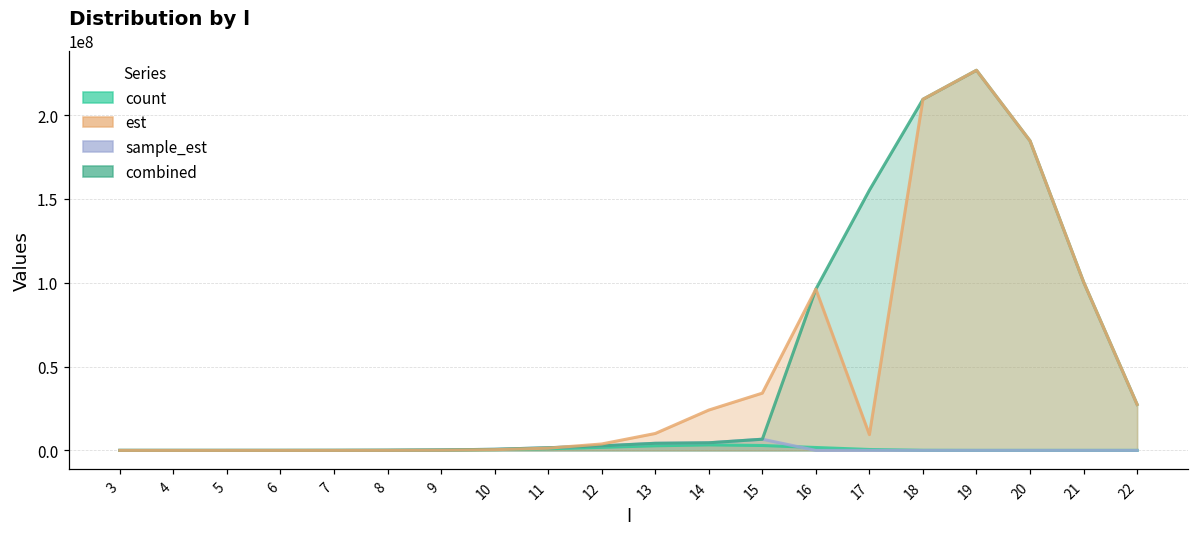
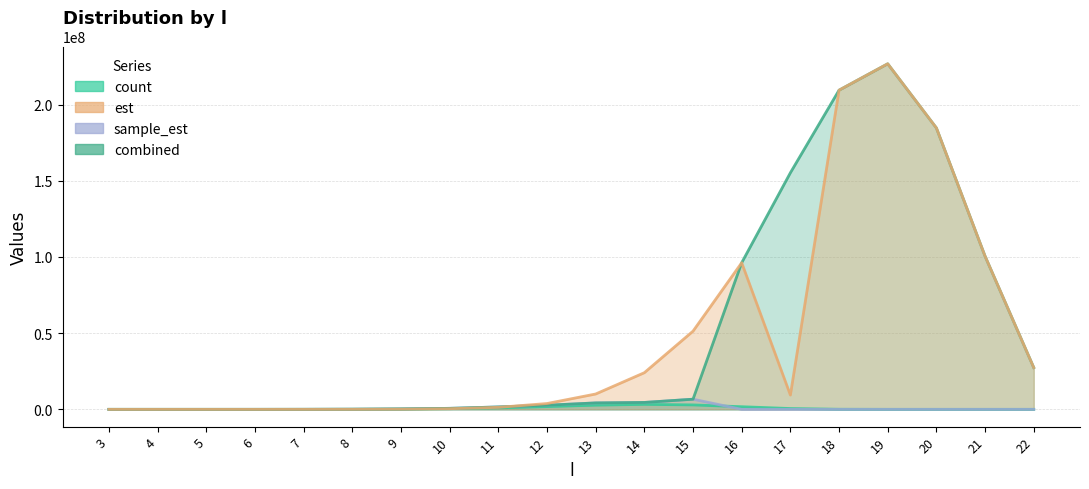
est, 15: 34000000 -> 51000000
